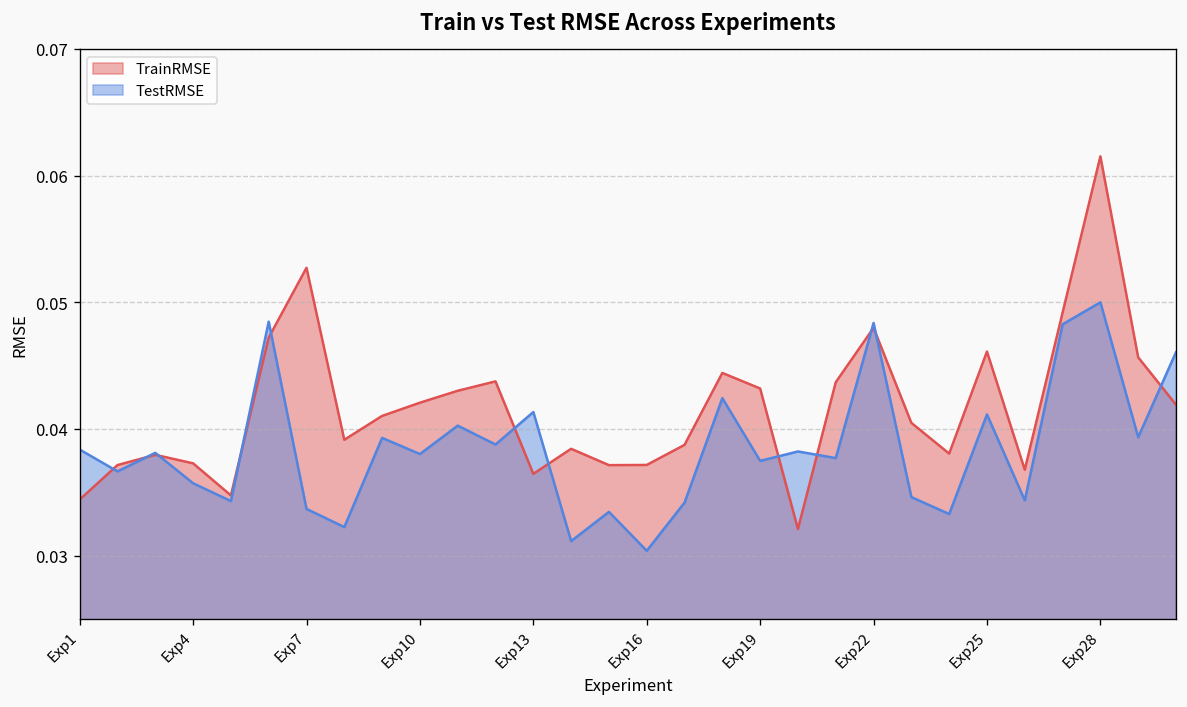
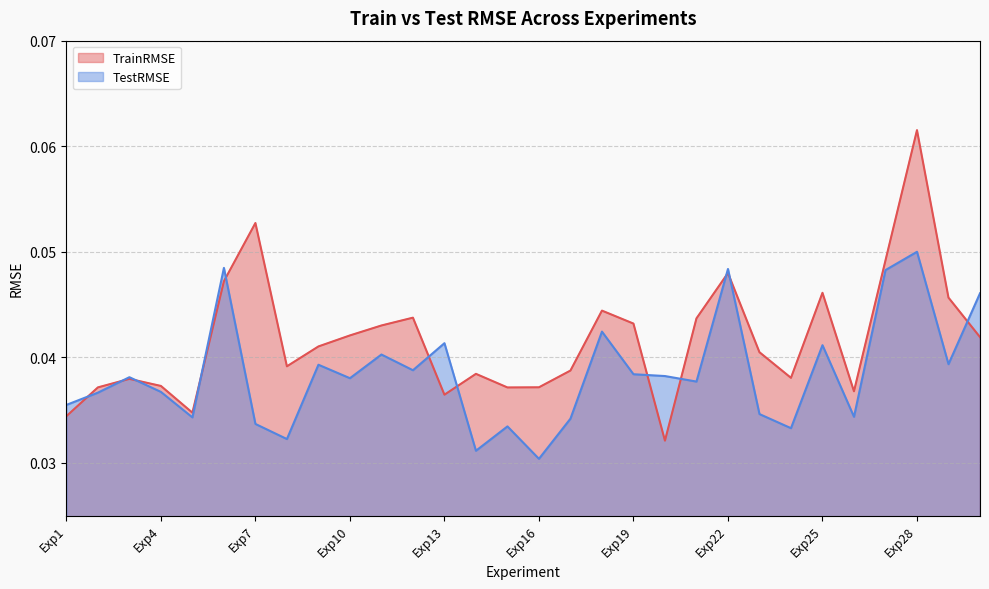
TestRMSE, Exp1: 0.0384 -> 0.0355
TestRMSE, Exp4: 0.0357 -> 0.0367
TestRMSE, Exp19: 0.0375 -> 0.0384
